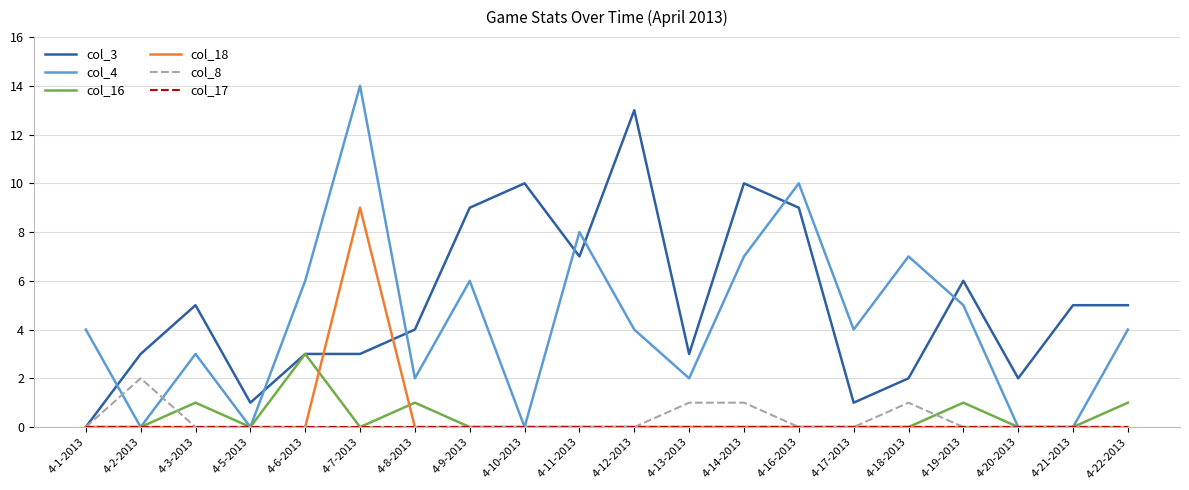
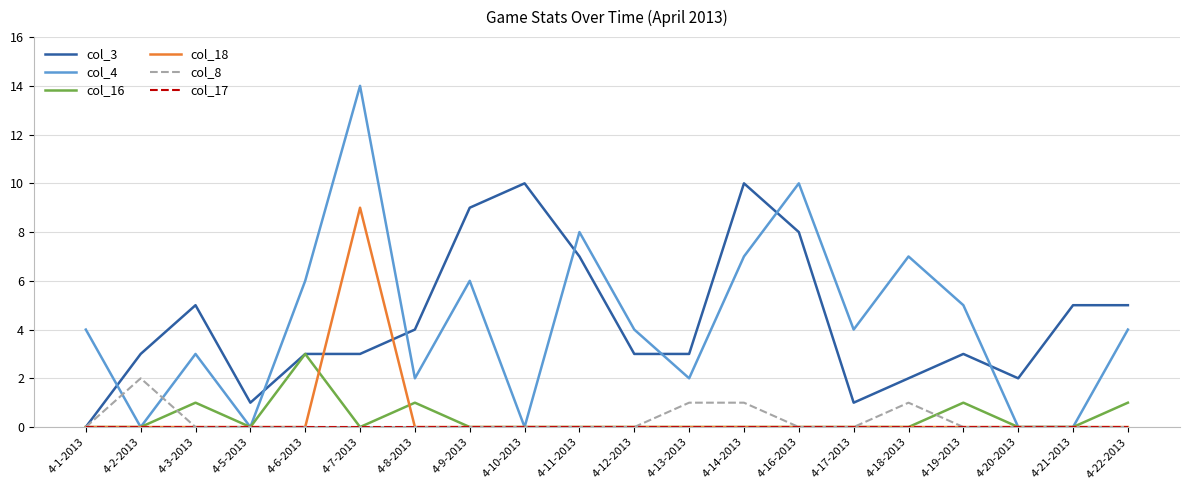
col_3, 4-12-2013: 13 -> 3
col_3, 4-16-2013: 9 -> 8
col_3, 4-19-2013: 6 -> 3
